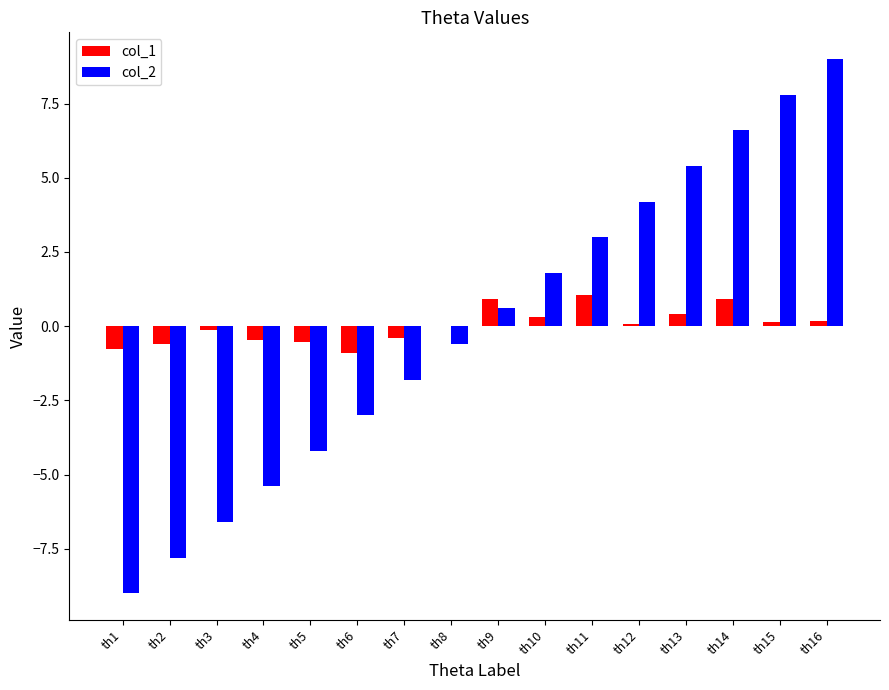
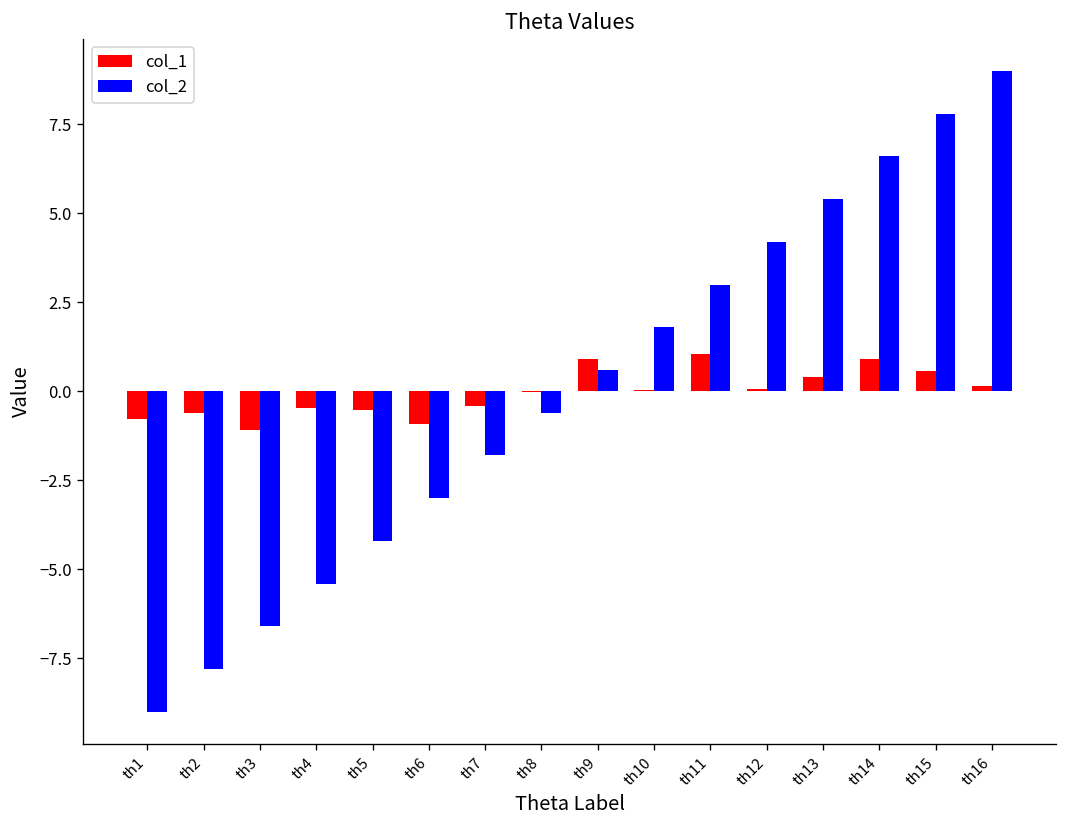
col_1, th3: -0.1 -> -1.1
col_1, th10: 0.3 -> 0.0
col_1, th15: 0.1 -> 0.6
